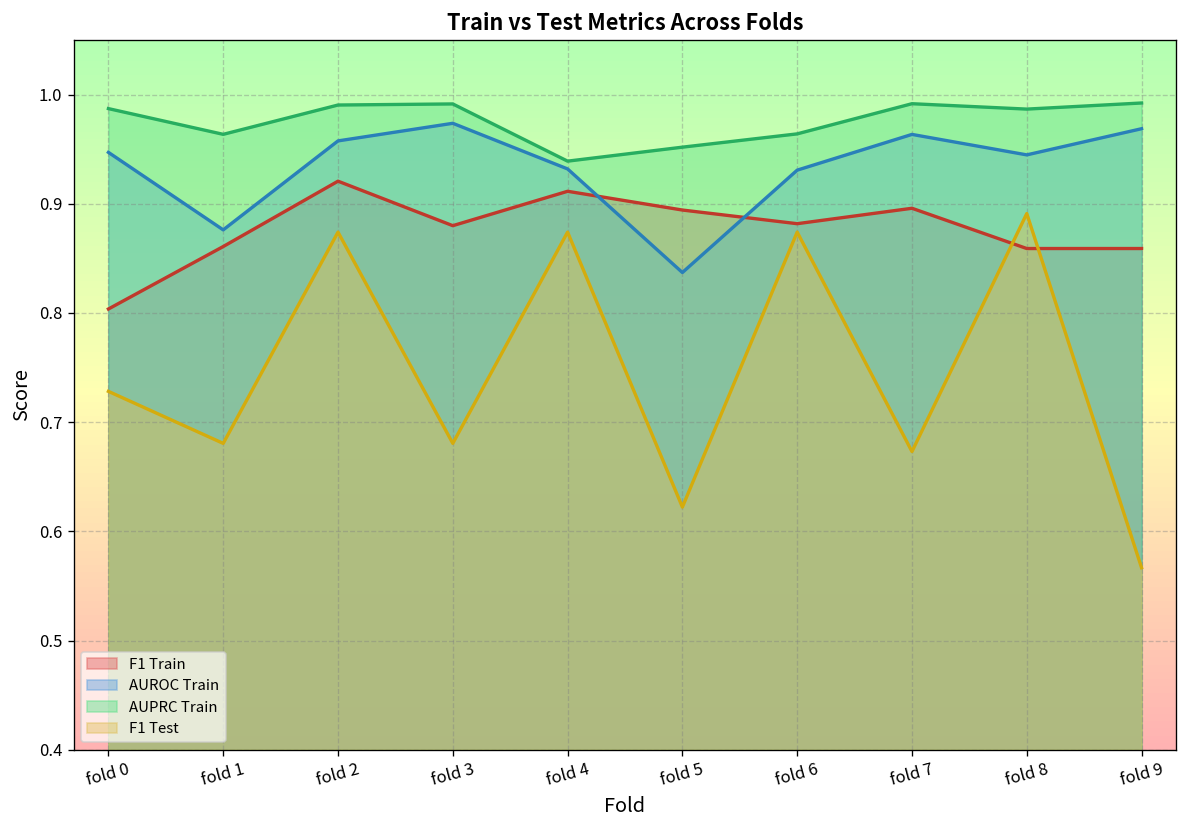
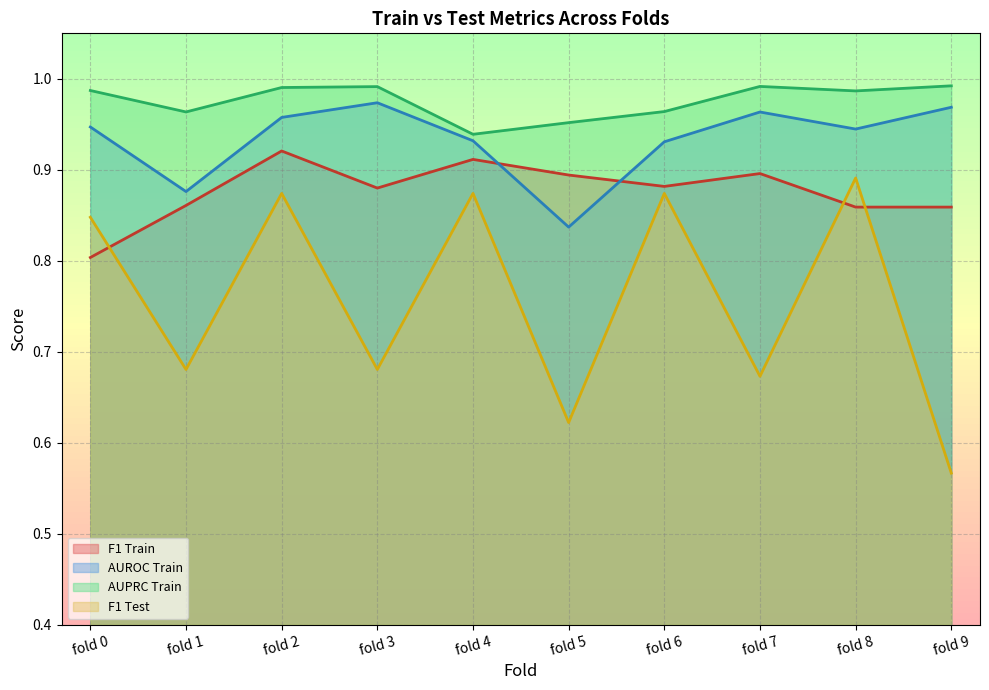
F1 Test, fold 0: 0.73 -> 0.85
